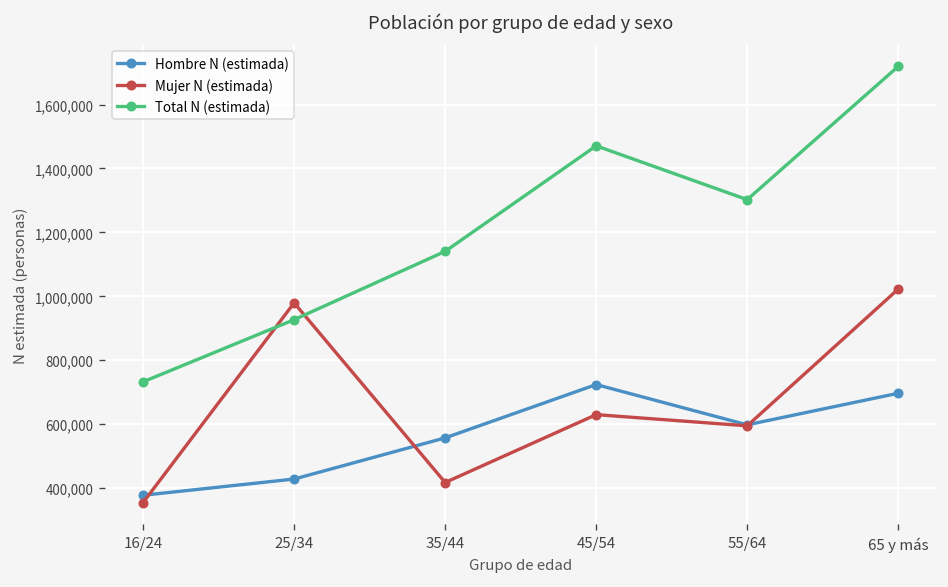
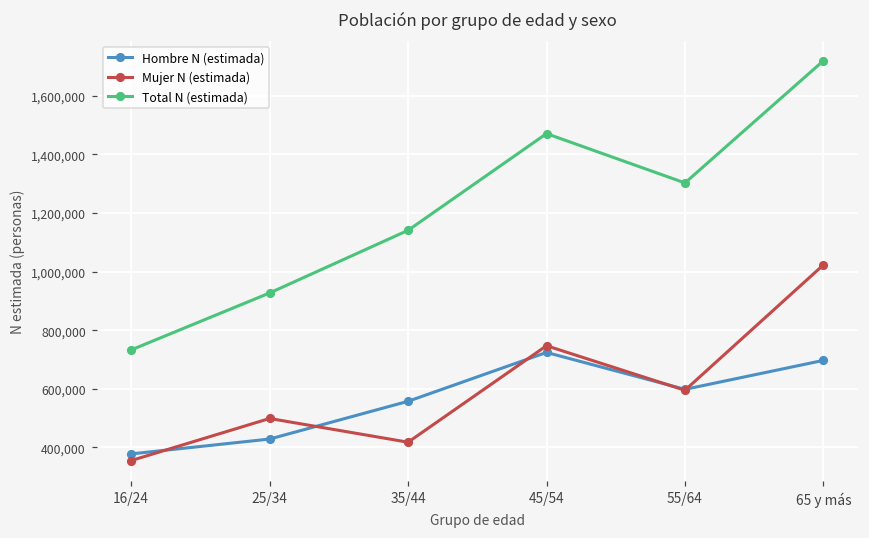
Mujer N (estimada), 25/34: 980,000 -> 500,000
Mujer N (estimada), 45/54: 630,000 -> 750,000
